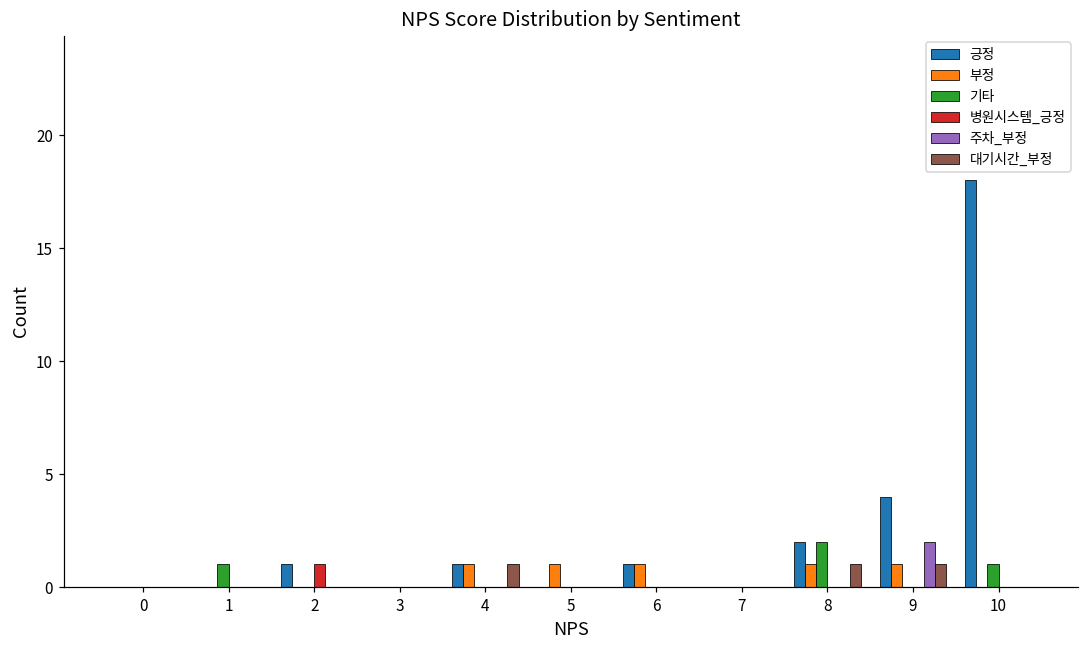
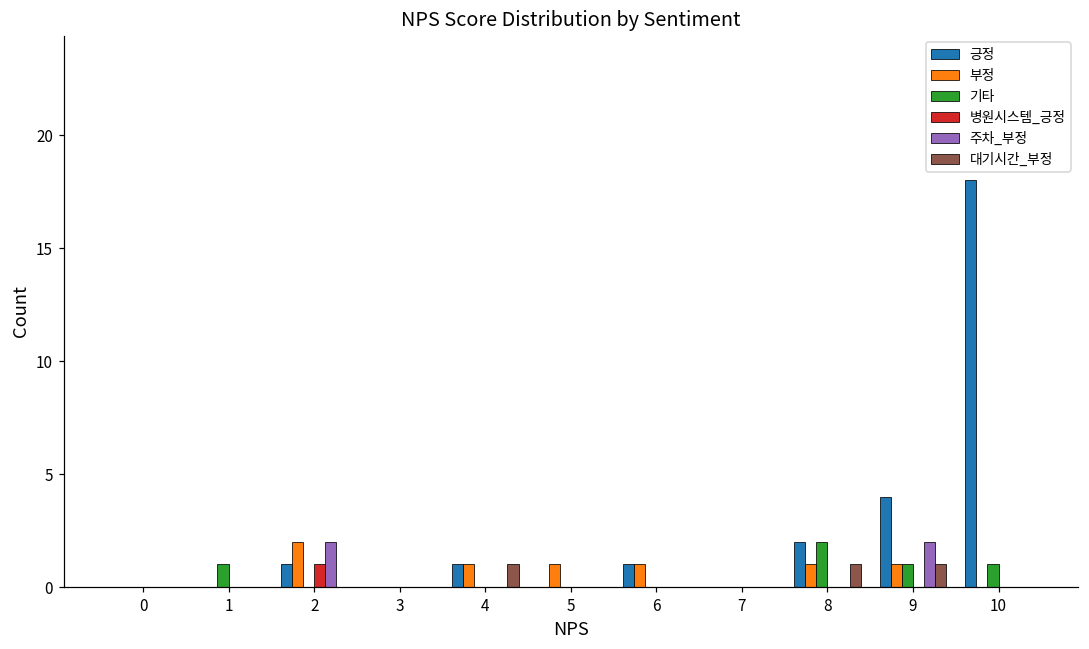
부정, 2: 0 -> 2
주차_부정, 2: 0 -> 2
기타, 9: 0 -> 1
